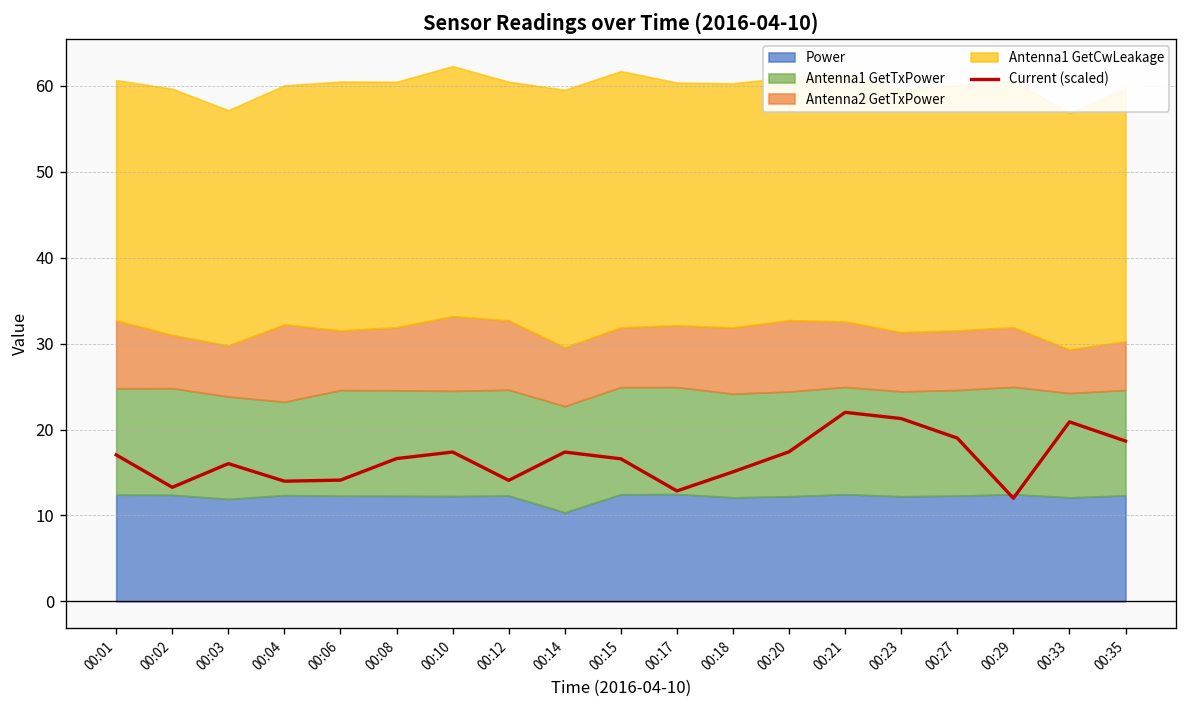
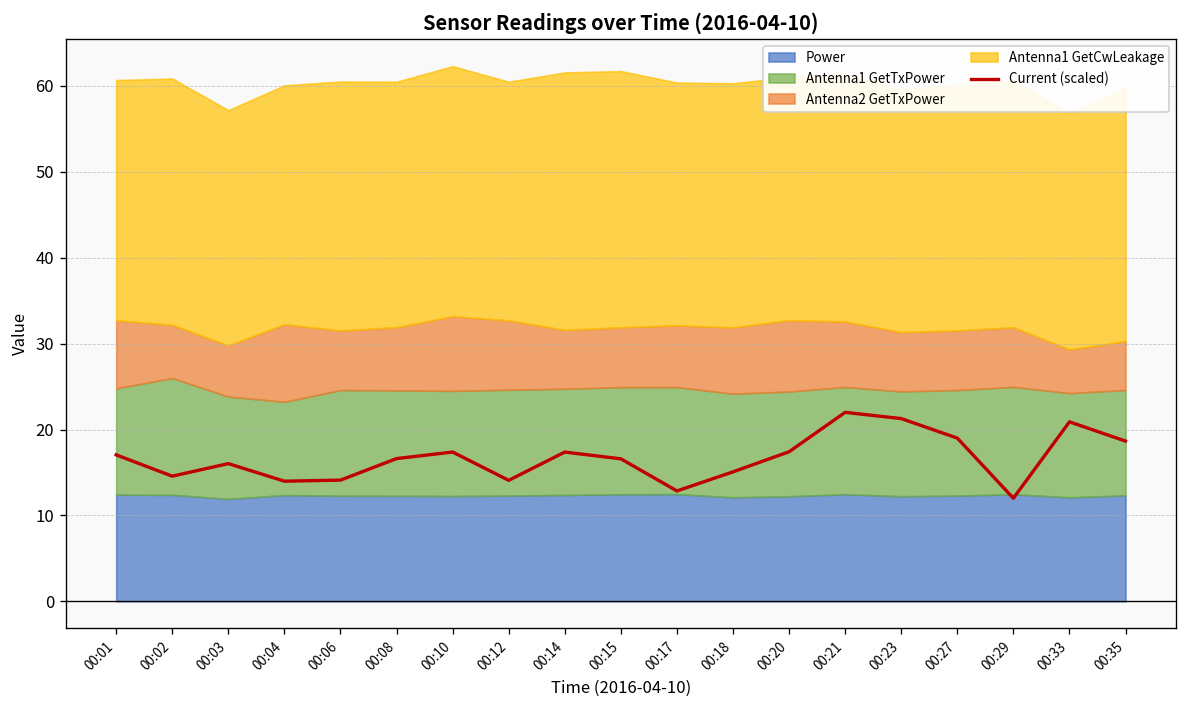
Current (scaled), 00:02: 13 -> 15
Antenna1 GetTxPower, 00:02: 12 -> 14
Power, 00:14: 10 -> 12
